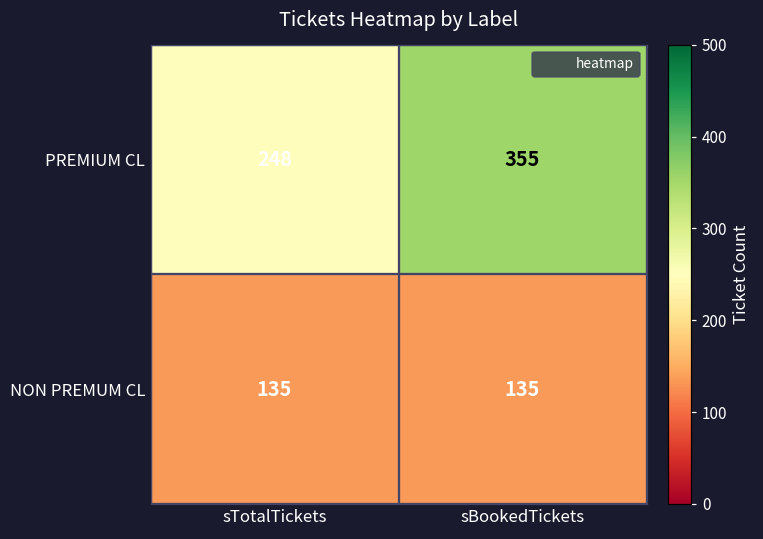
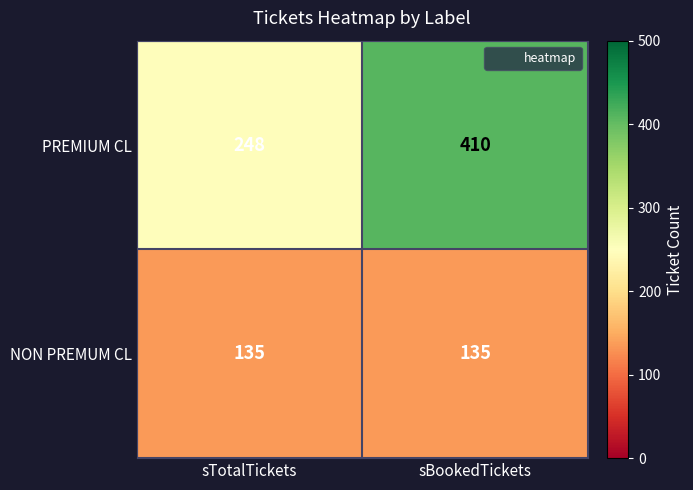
PREMIUM CL, sBookedTickets: 355 -> 410
